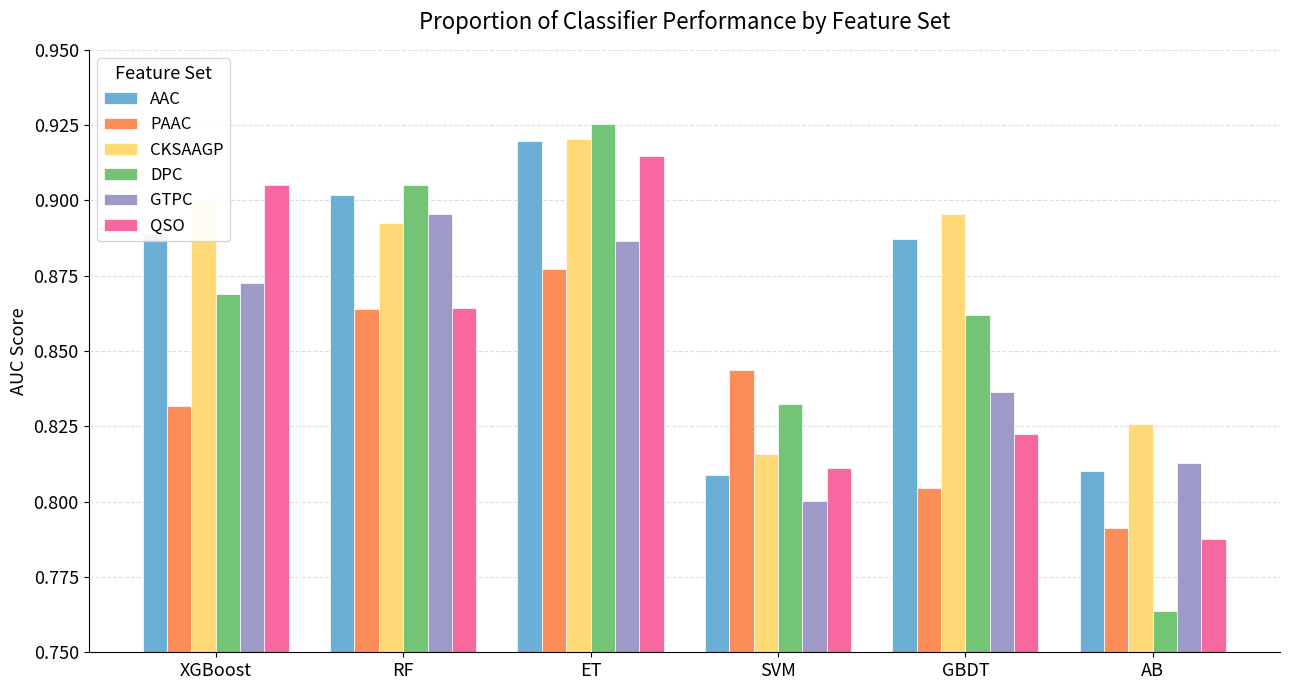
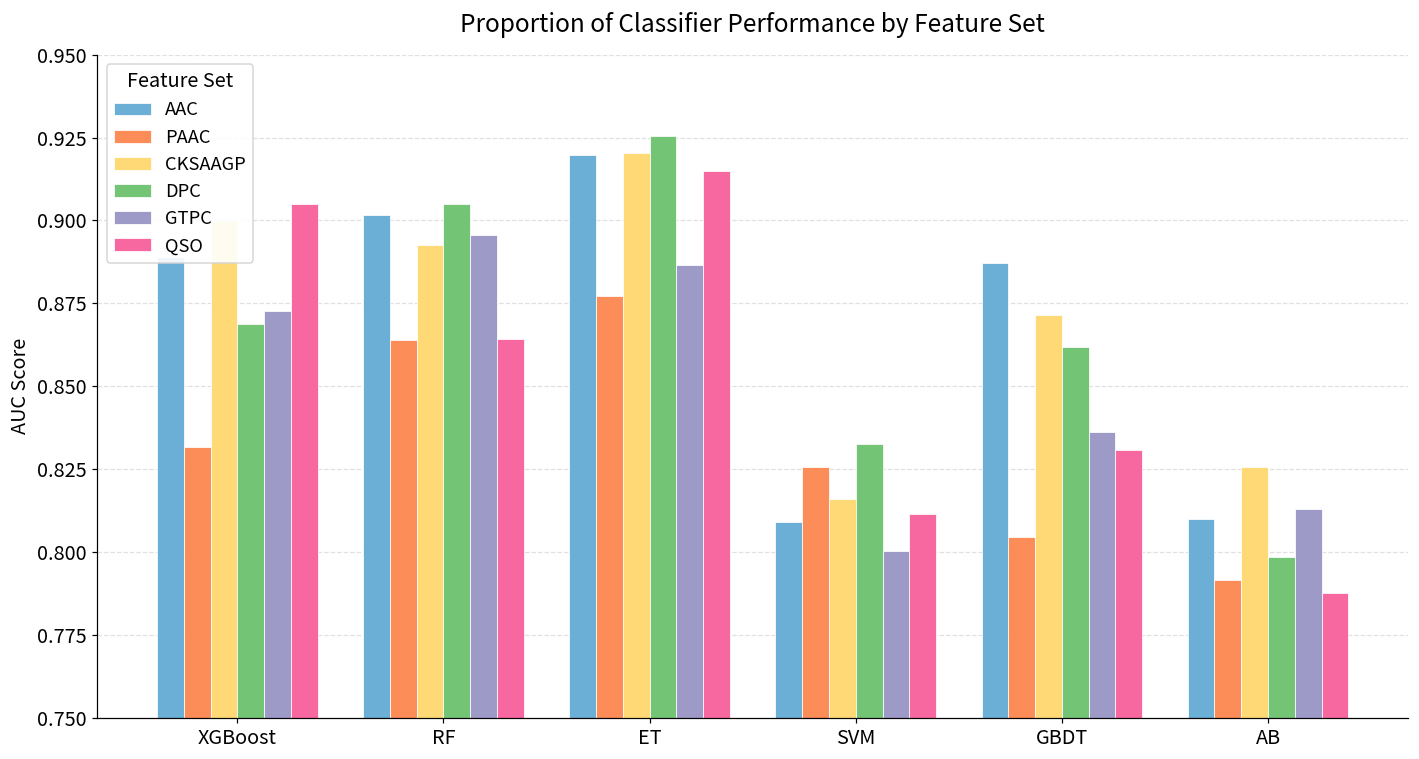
PAAC, SVM: 0.844 -> 0.826
CKSAAGP, GBDT: 0.895 -> 0.871
QSO, GBDT: 0.823 -> 0.831
DPC, AB: 0.764 -> 0.799
